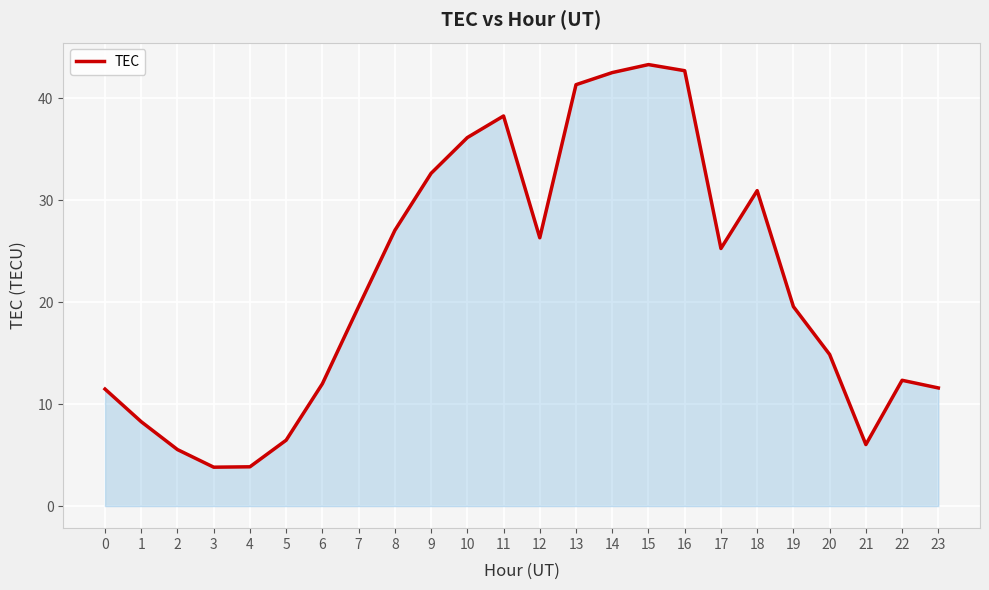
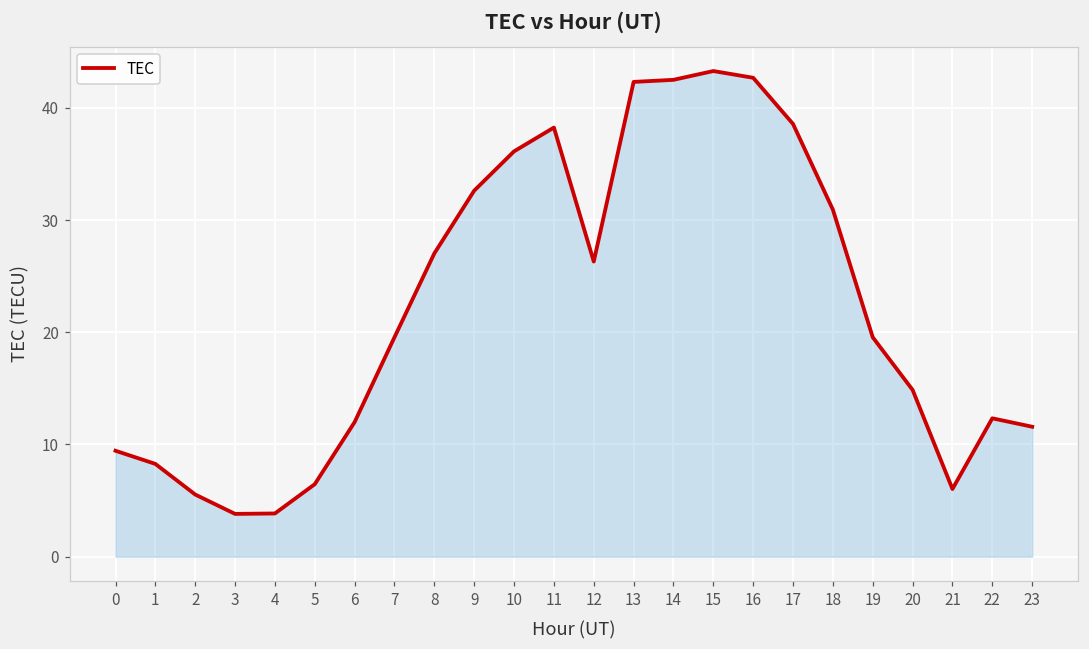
0: 11.5 -> 9.4
13: 41.3 -> 42.3
17: 25.3 -> 38.6
